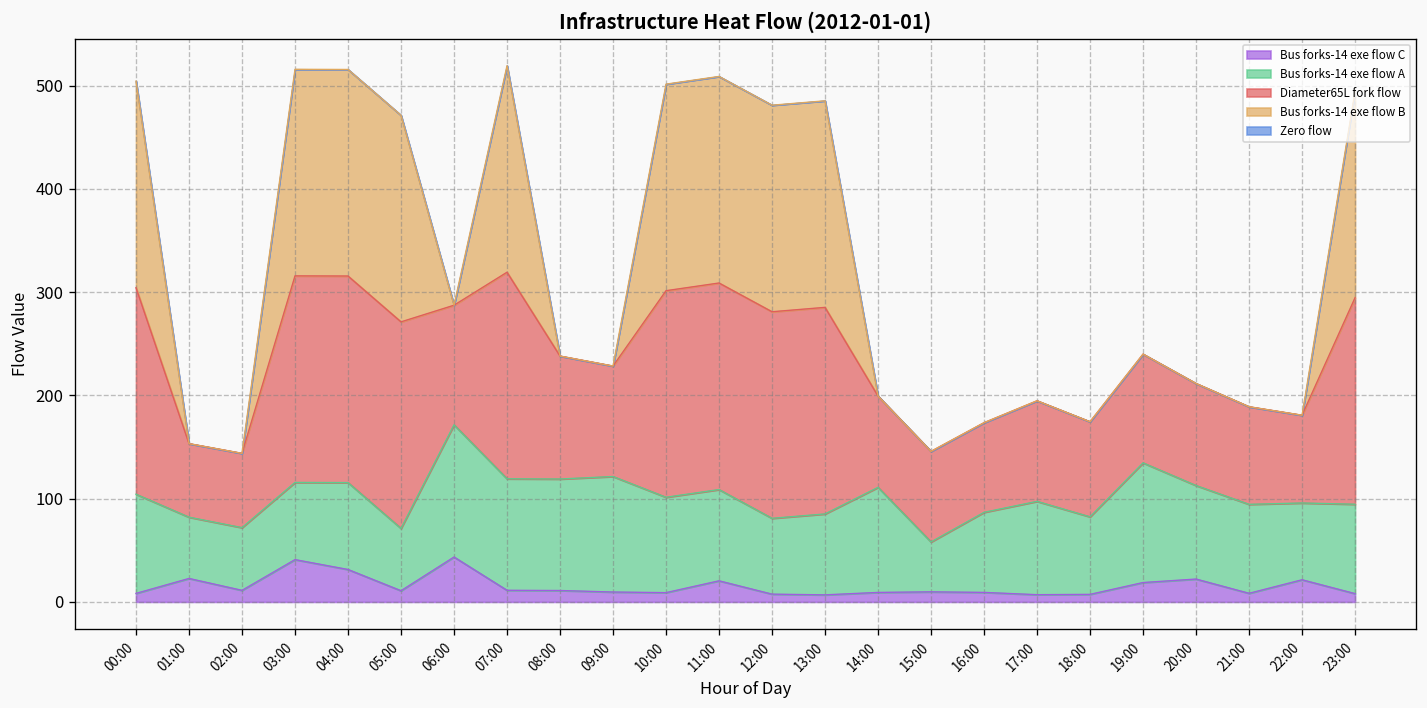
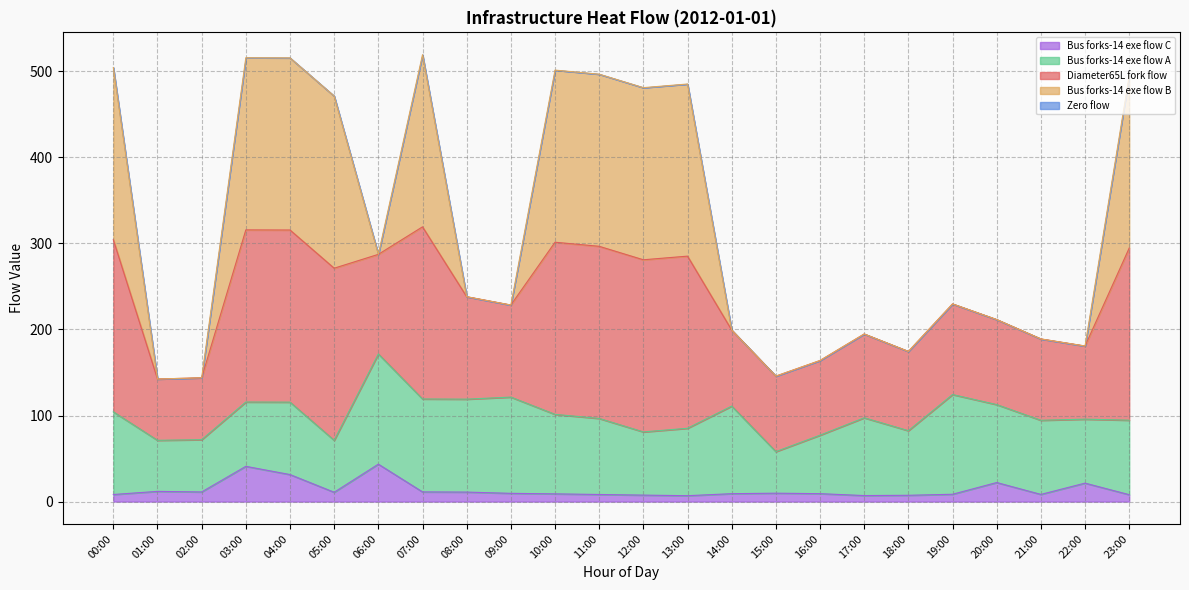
Bus forks-14 exe flow C, 01:00: 20 -> 10
Bus forks-14 exe flow C, 11:00: 20 -> 10
Bus forks-14 exe flow A, 16:00: 80 -> 70
Bus forks-14 exe flow C, 19:00: 20 -> 10
